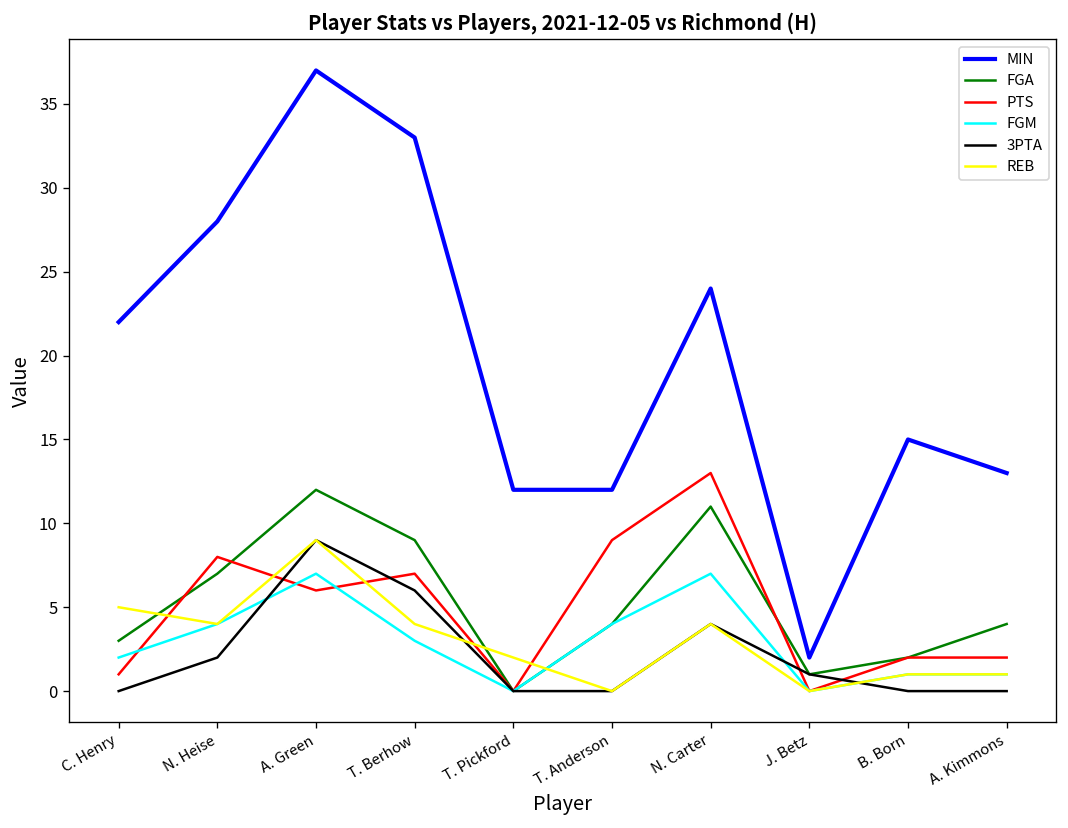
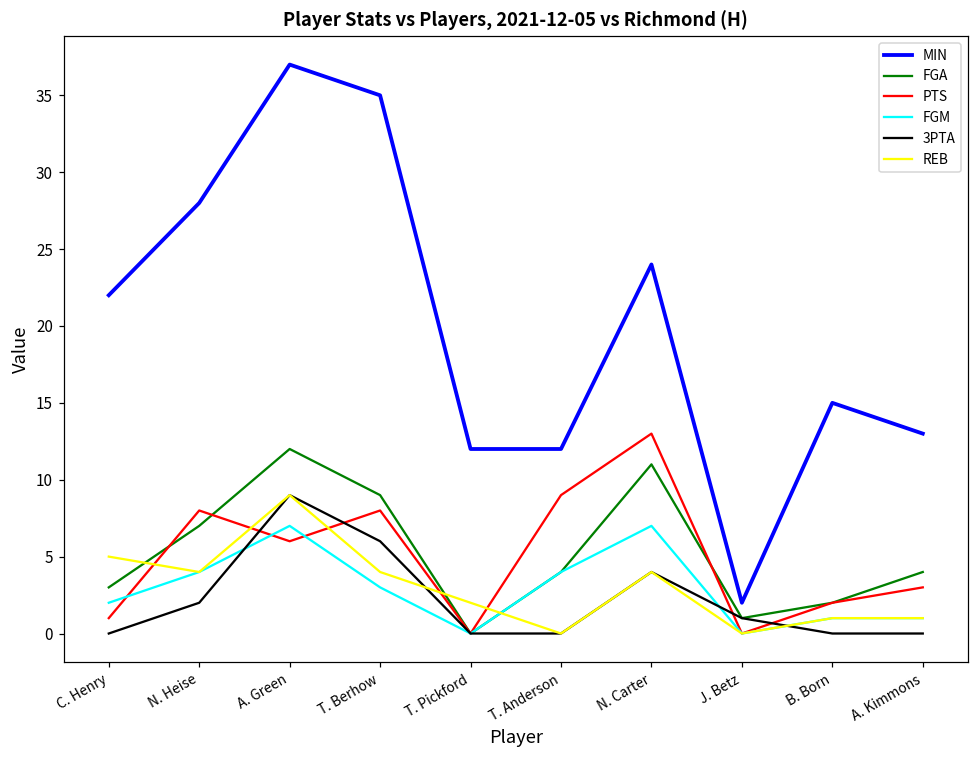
MIN, T. Berhow: 33 -> 35
PTS, T. Berhow: 7 -> 8
PTS, A. Kimmons: 2 -> 3
